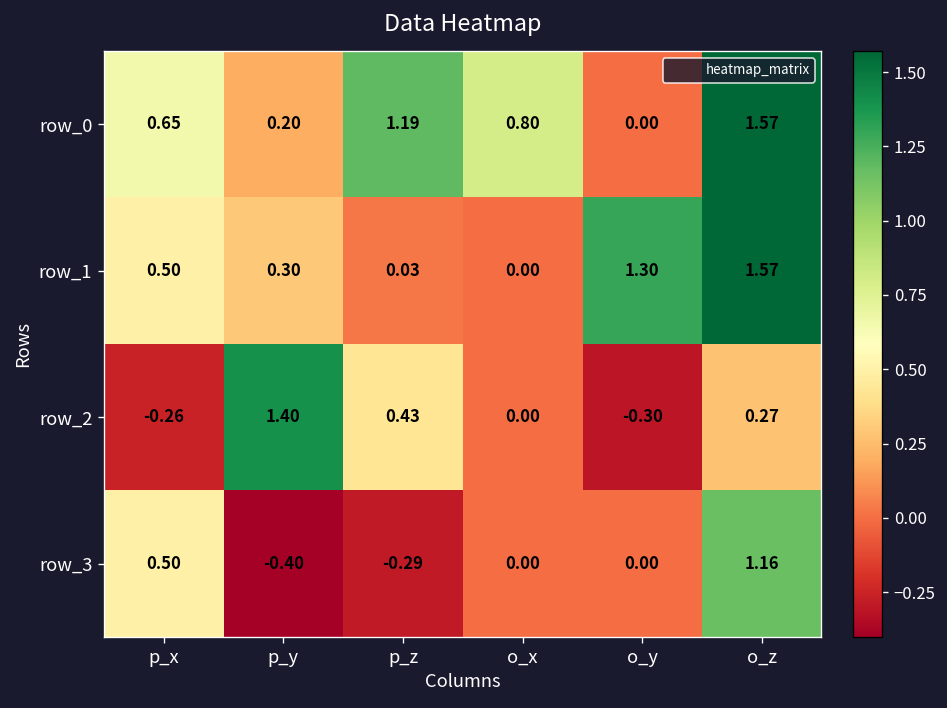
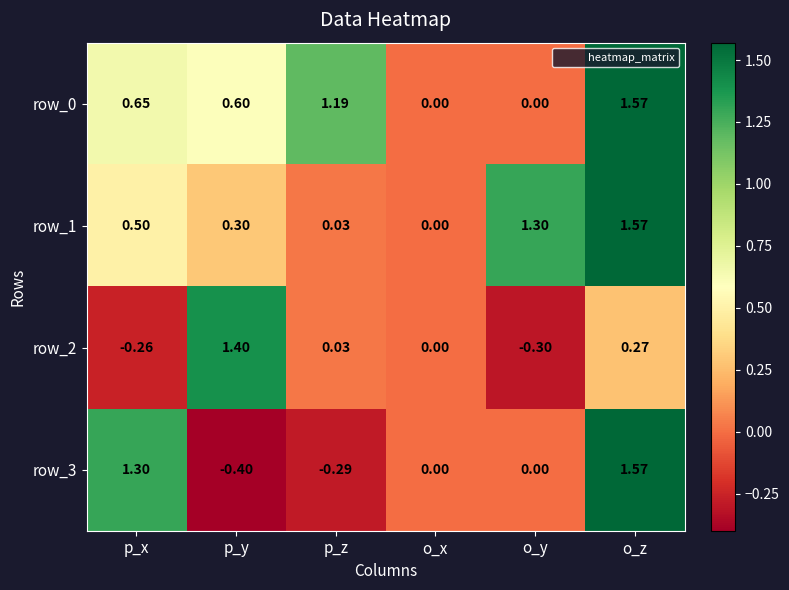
row_0, p_y: 0.20 -> 0.60
row_0, o_x: 0.80 -> 0.00
row_2, p_z: 0.43 -> 0.03
row_3, p_x: 0.50 -> 1.30
row_3, o_z: 1.16 -> 1.57
